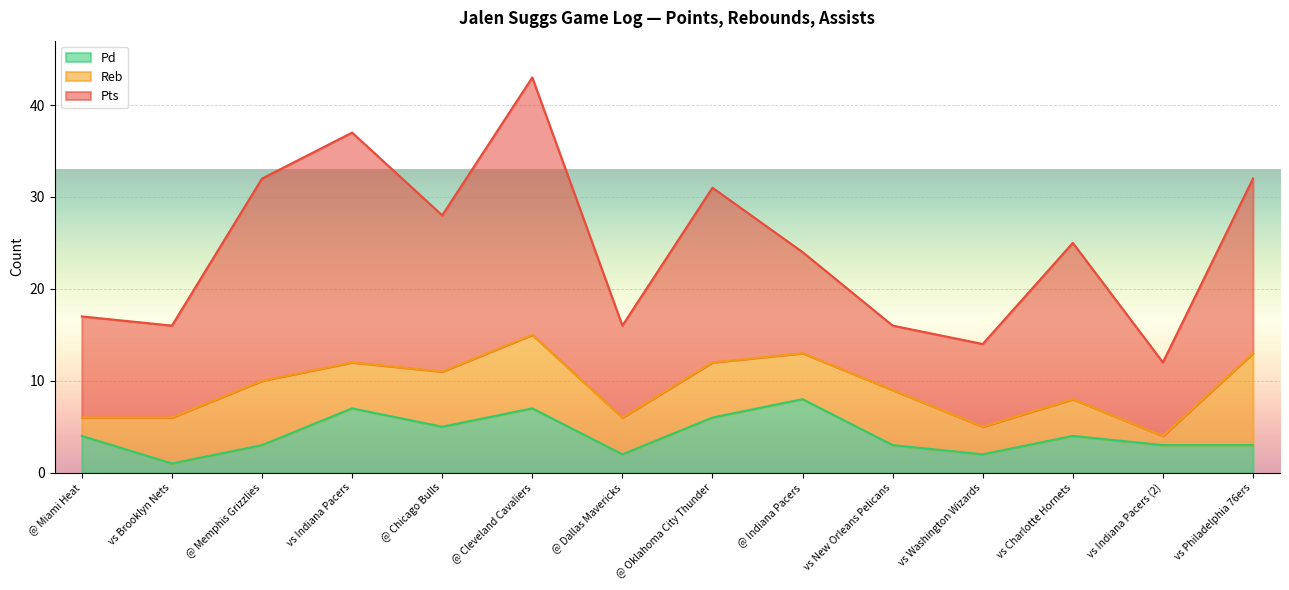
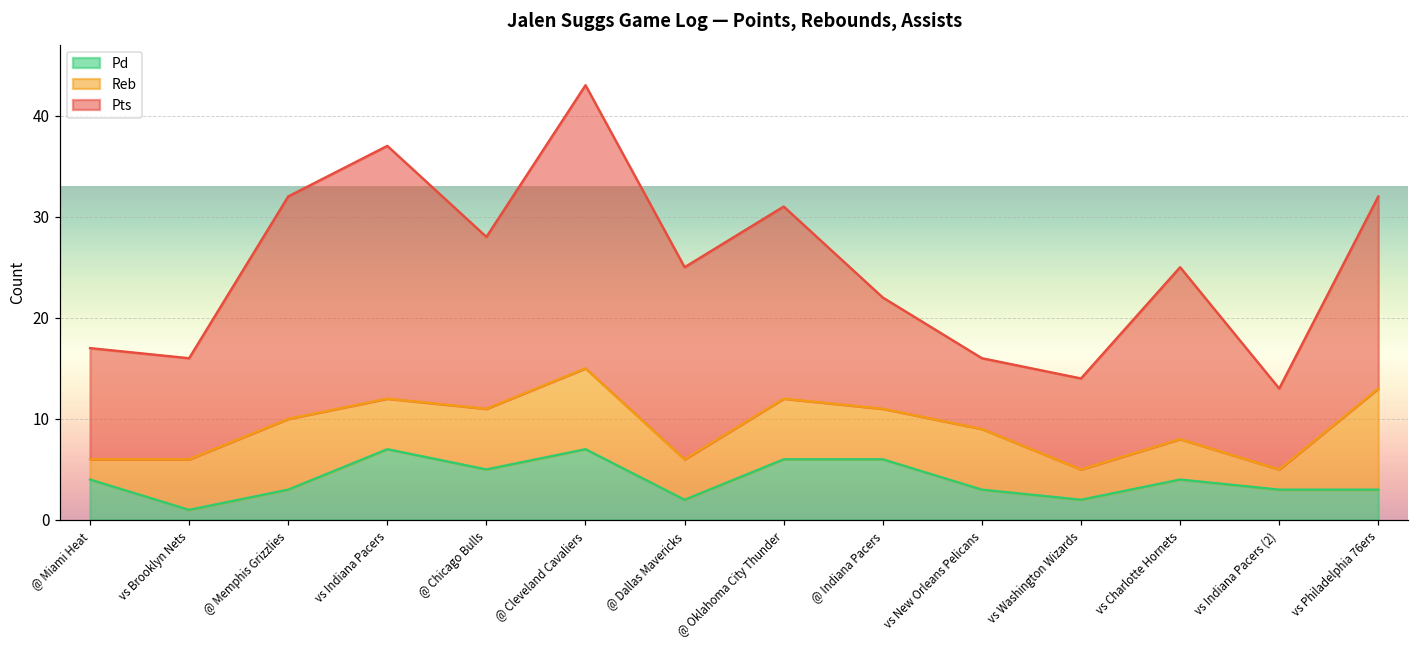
Pts, @ Dallas Mavericks: 10 -> 19
Pd, @ Indiana Pacers: 8 -> 6
Reb, vs Indiana Pacers (2): 1 -> 2
